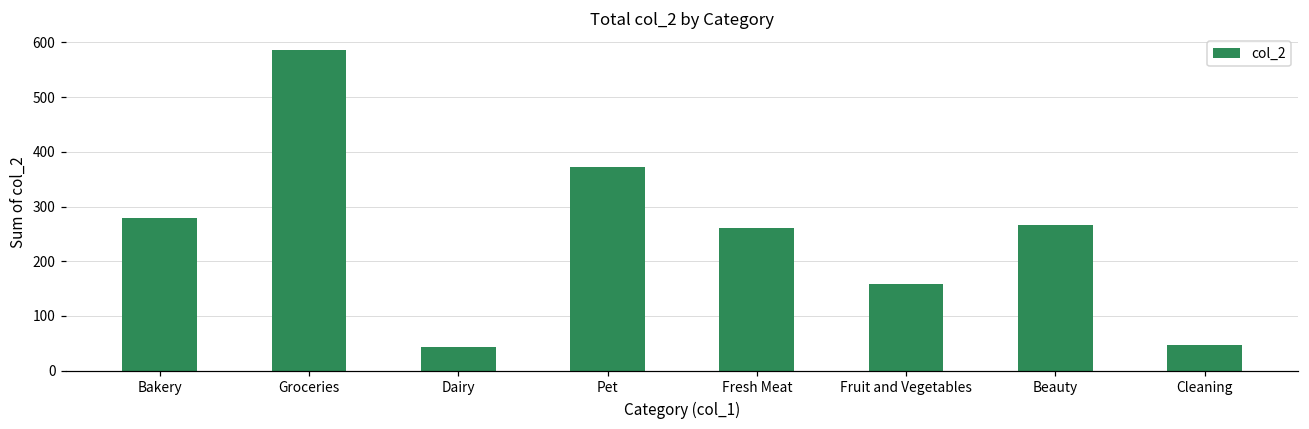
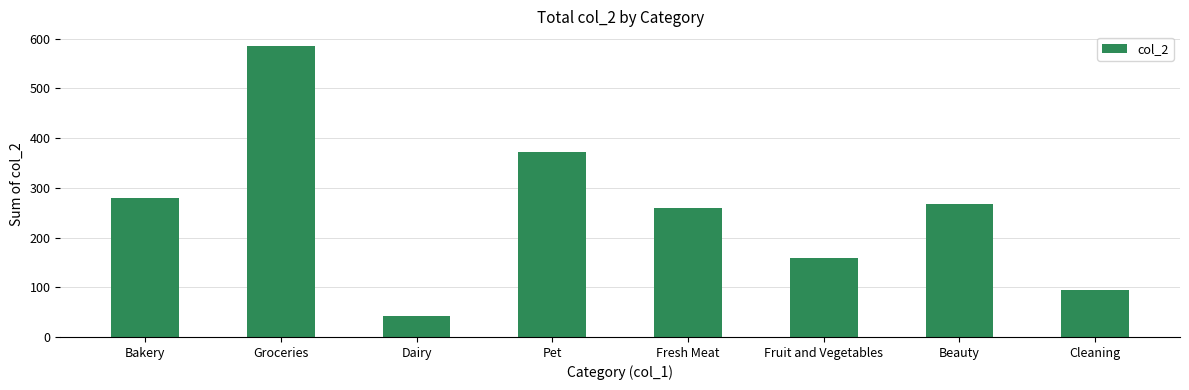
Cleaning: 50 -> 100
